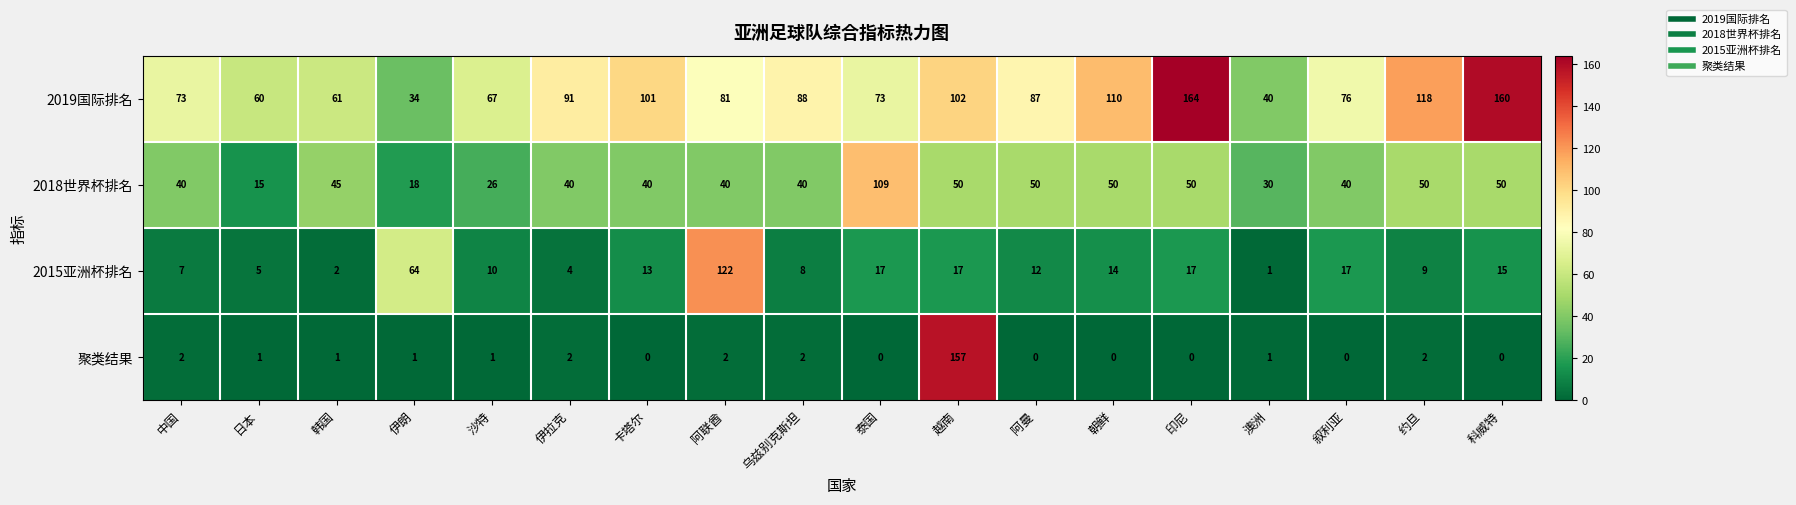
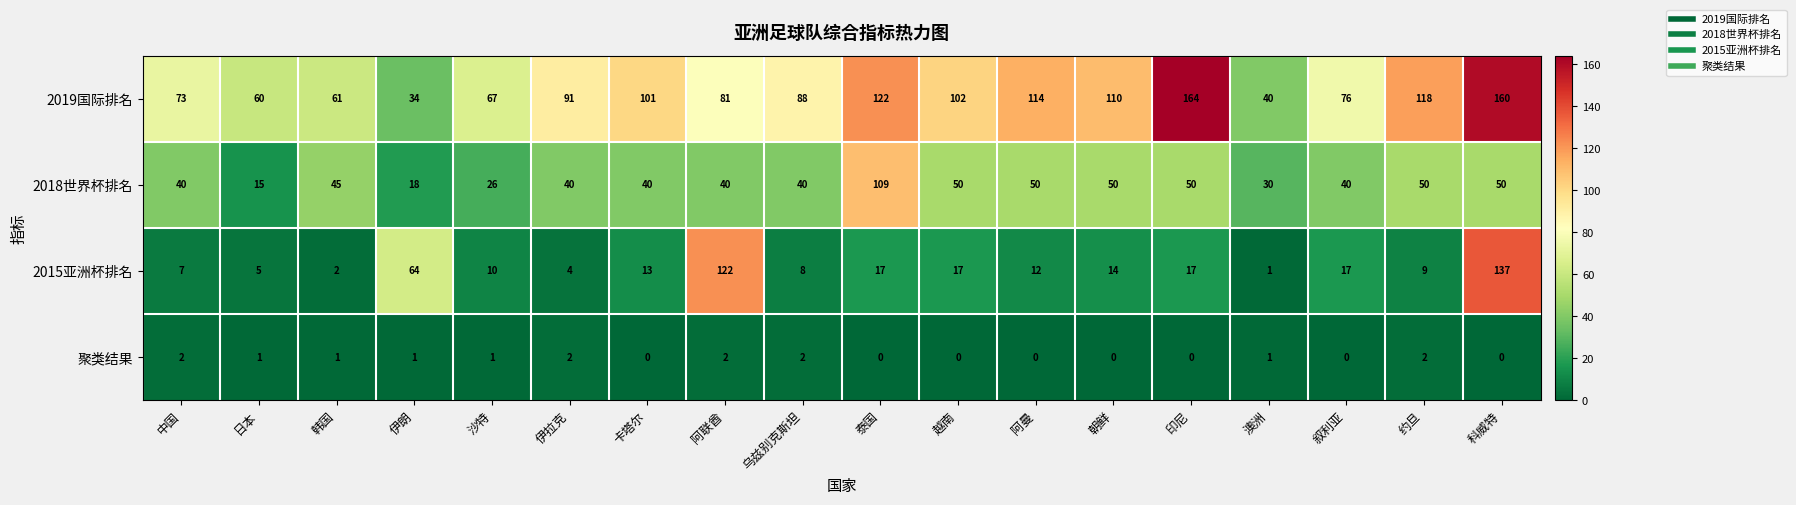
2019国际排名, 泰国: 73 -> 122
2019国际排名, 阿曼: 87 -> 114
2015亚洲杯排名, 科威特: 15 -> 137
聚类结果, 越南: 157 -> 0
